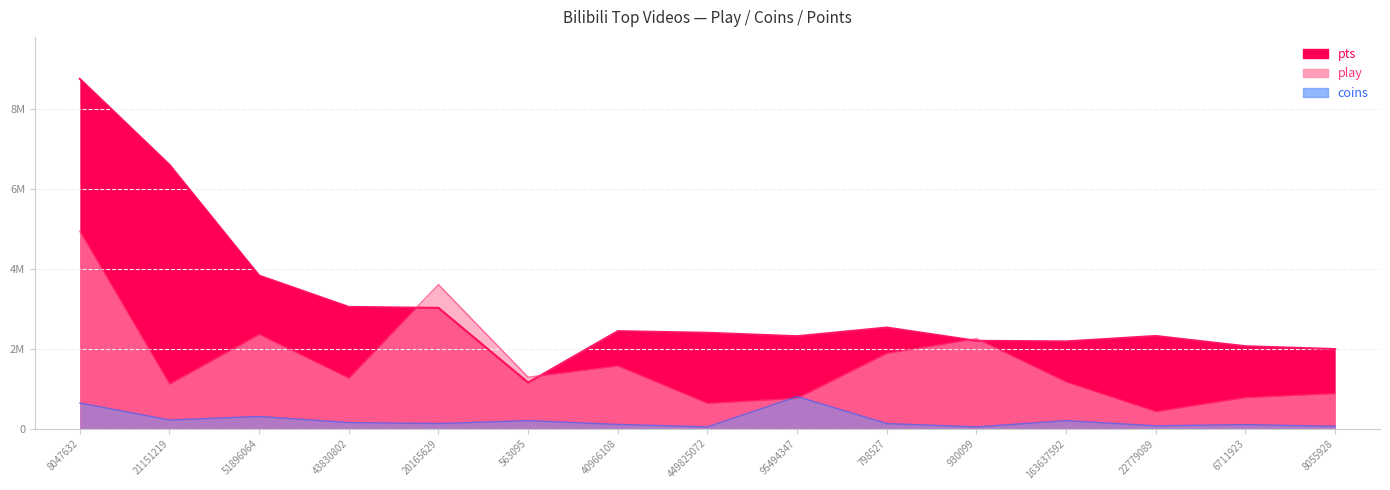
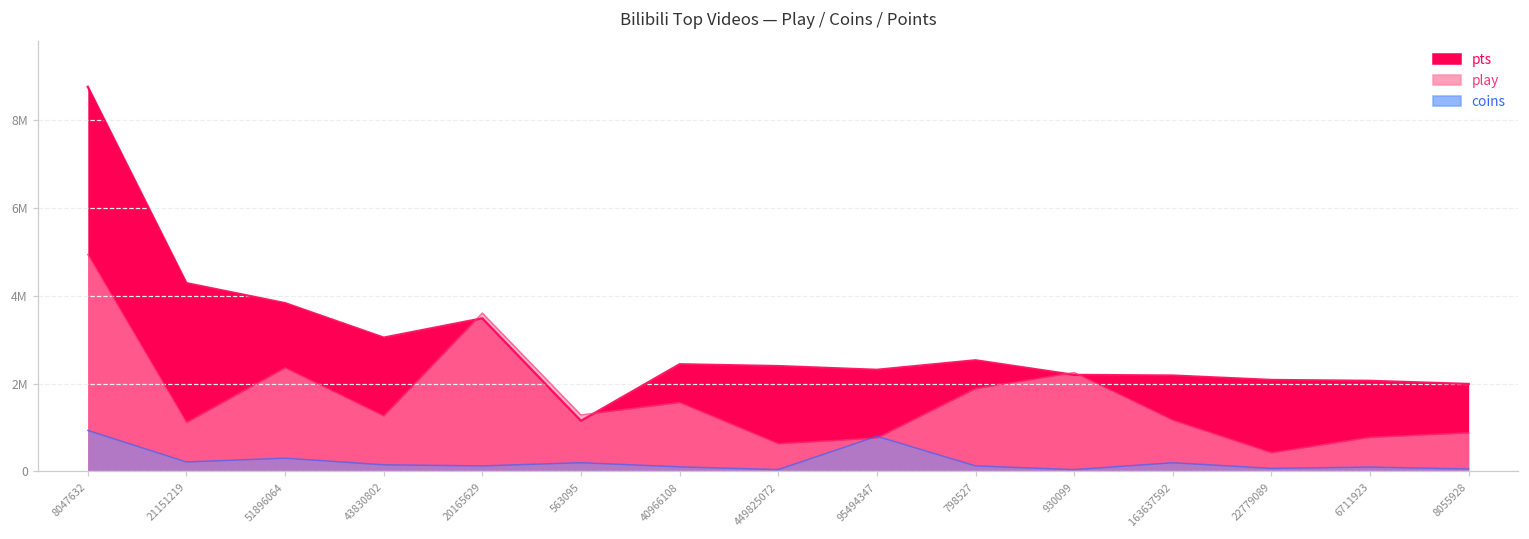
coins, 8047632: 600000 -> 900000
pts, 21151219: 6600000 -> 4300000
pts, 20165629: 3000000 -> 3500000
pts, 22779089: 2300000 -> 2100000
